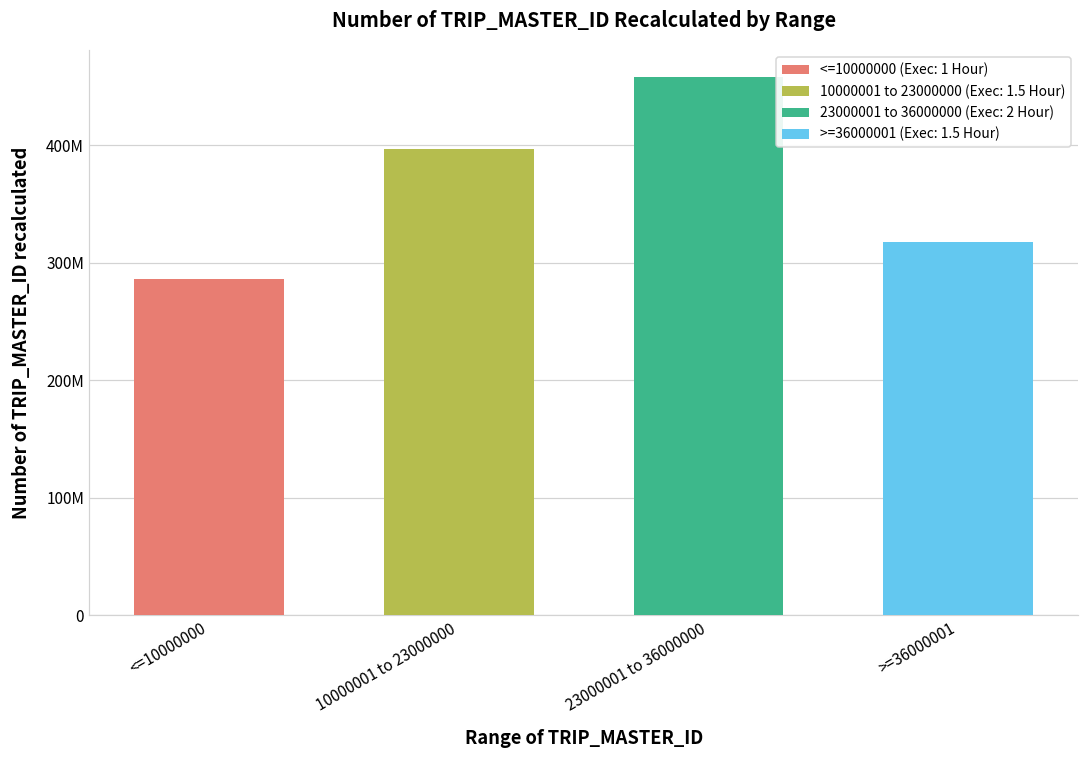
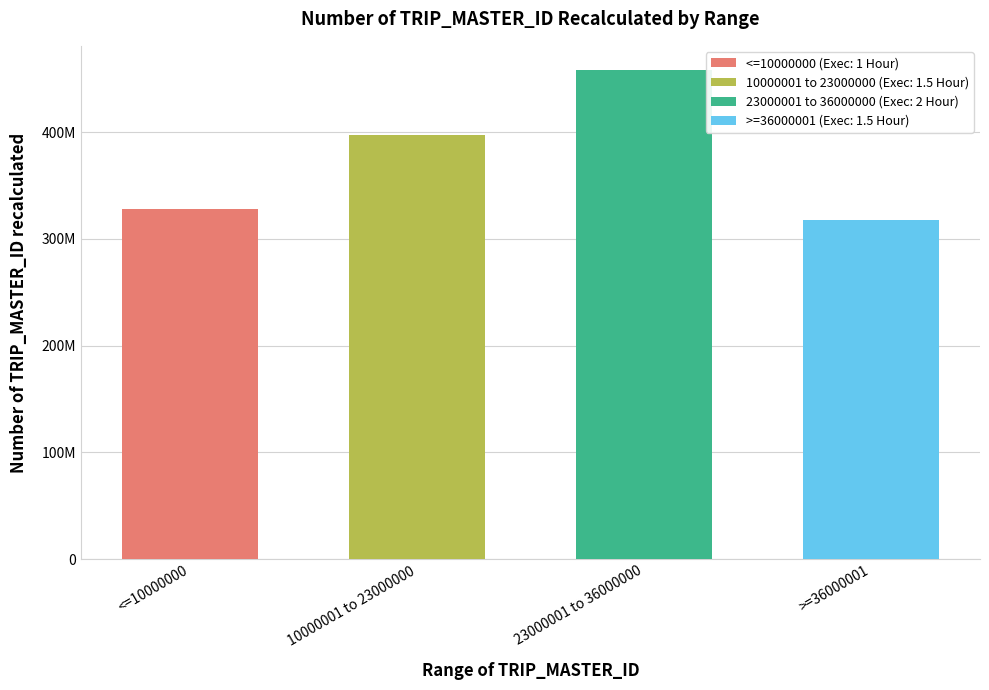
<=10000000: 286000000 -> 328000000
